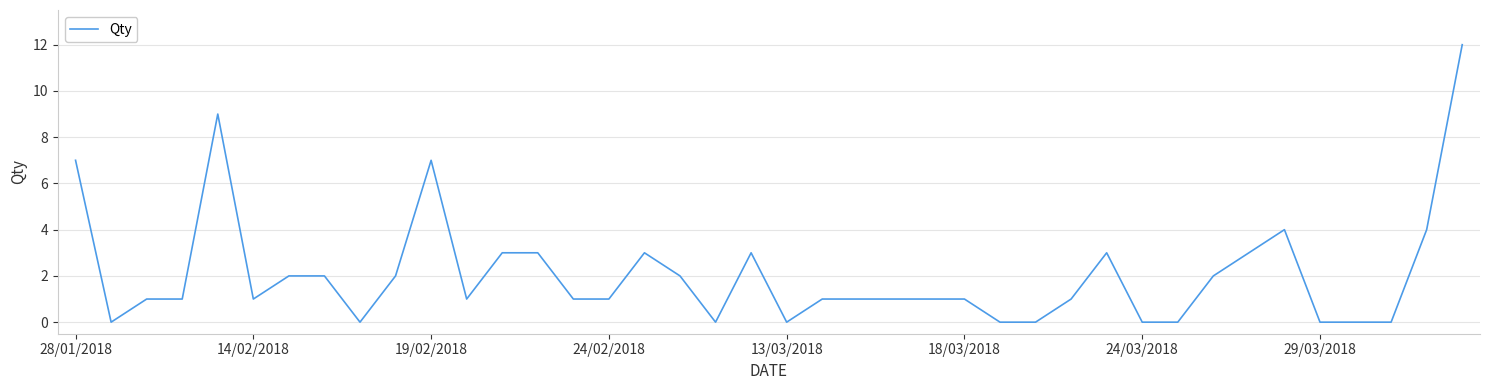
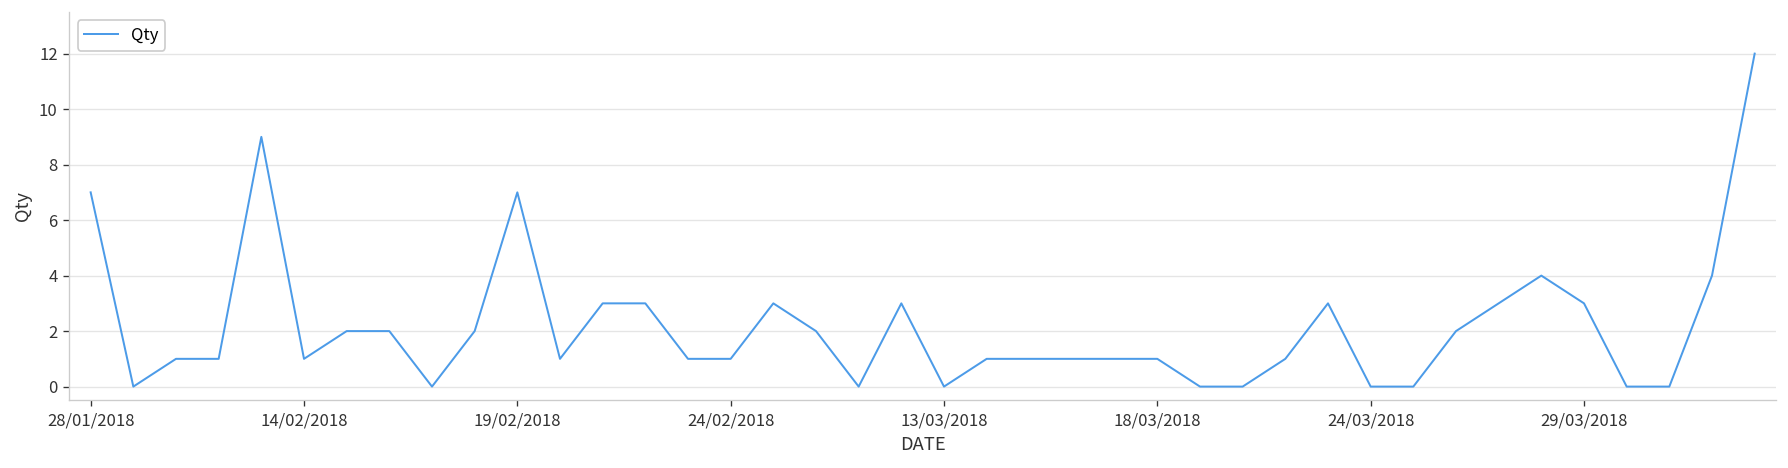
29/03/2018: 0 -> 3
